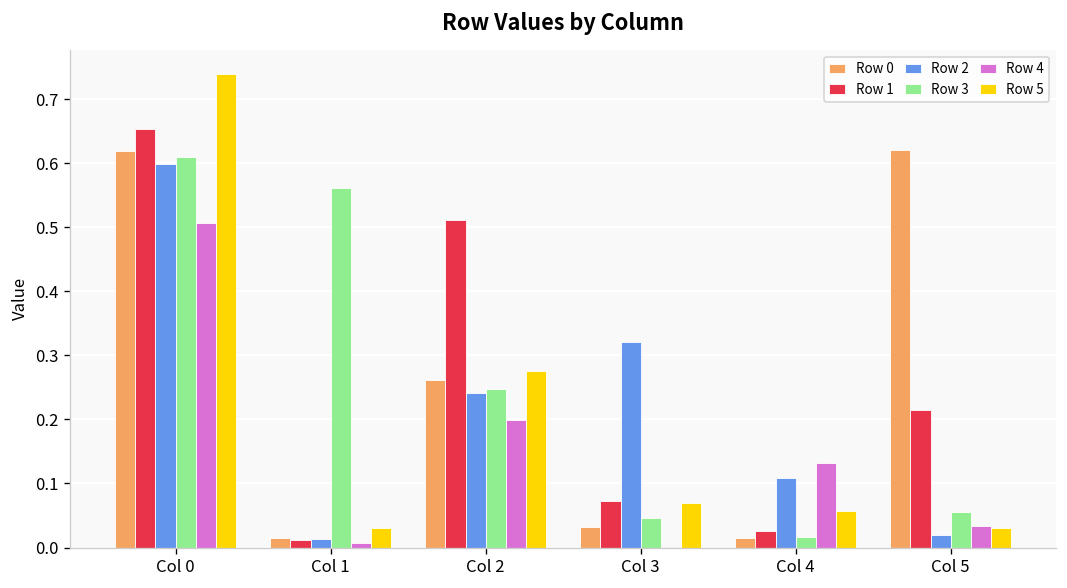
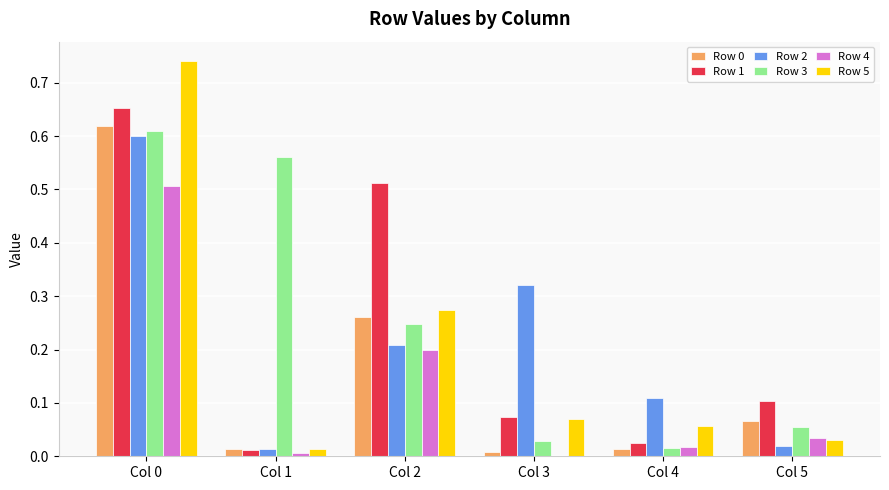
Row 5, Col 1: 0.03 -> 0.01
Row 2, Col 2: 0.24 -> 0.21
Row 0, Col 3: 0.03 -> 0.01
Row 3, Col 3: 0.05 -> 0.03
Row 4, Col 4: 0.13 -> 0.02
Row 0, Col 5: 0.62 -> 0.07
Row 1, Col 5: 0.21 -> 0.10
